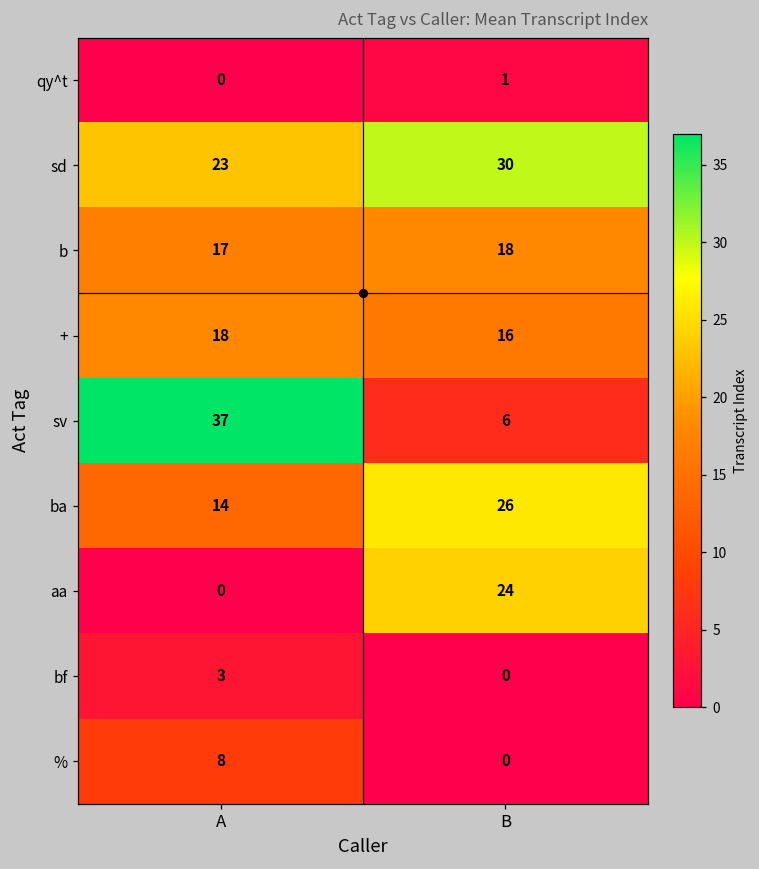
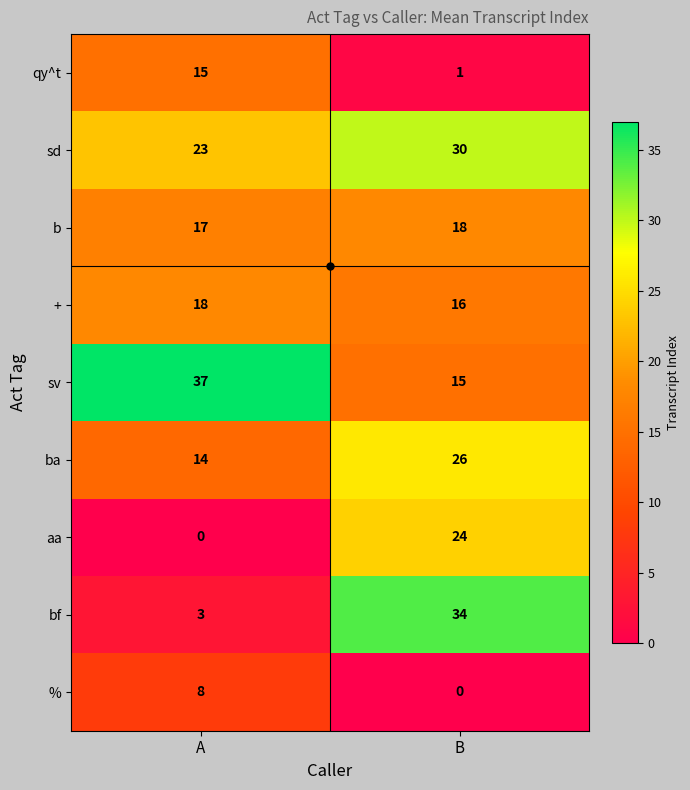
qy^t, A: 0 -> 15
sv, B: 6 -> 15
bf, B: 0 -> 34
